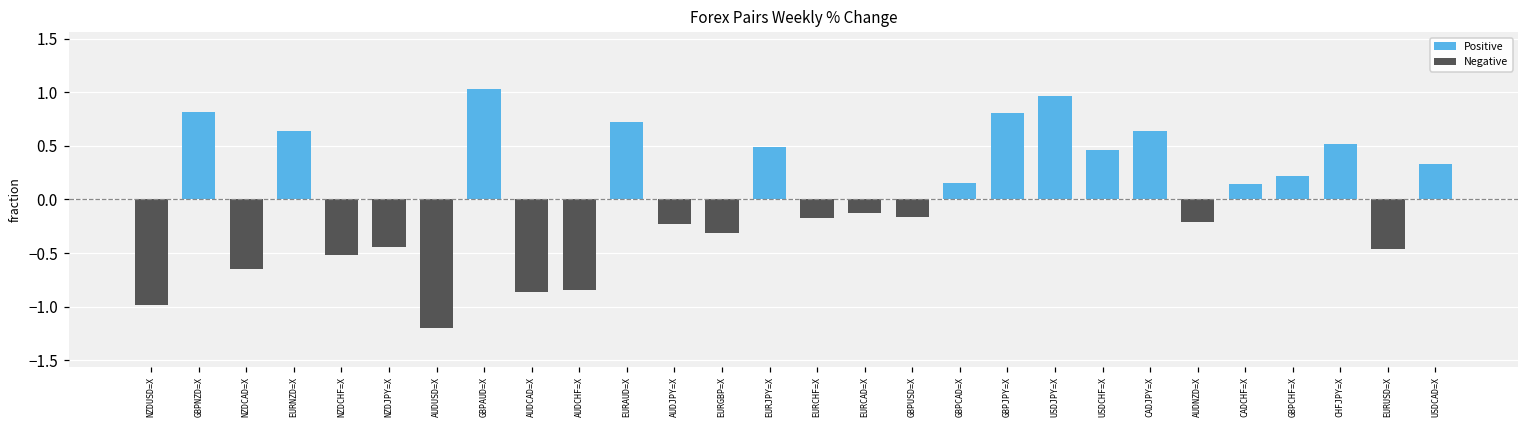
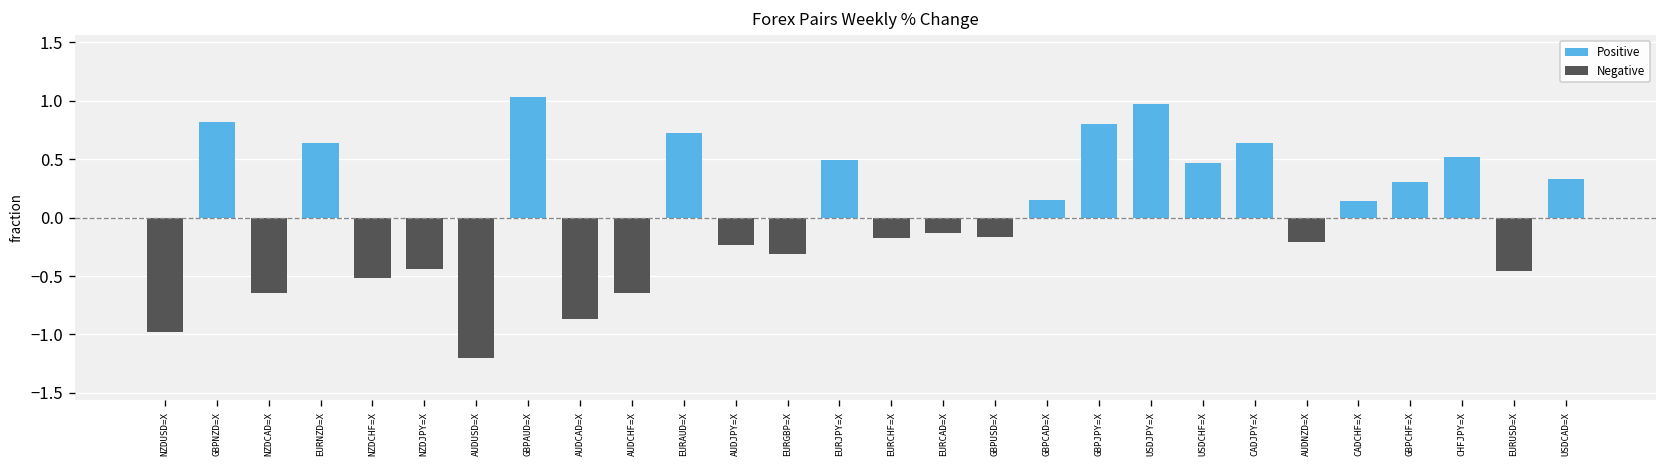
AUDCHF=X: -0.8 -> -0.6
GBPCHF=X: 0.2 -> 0.3
